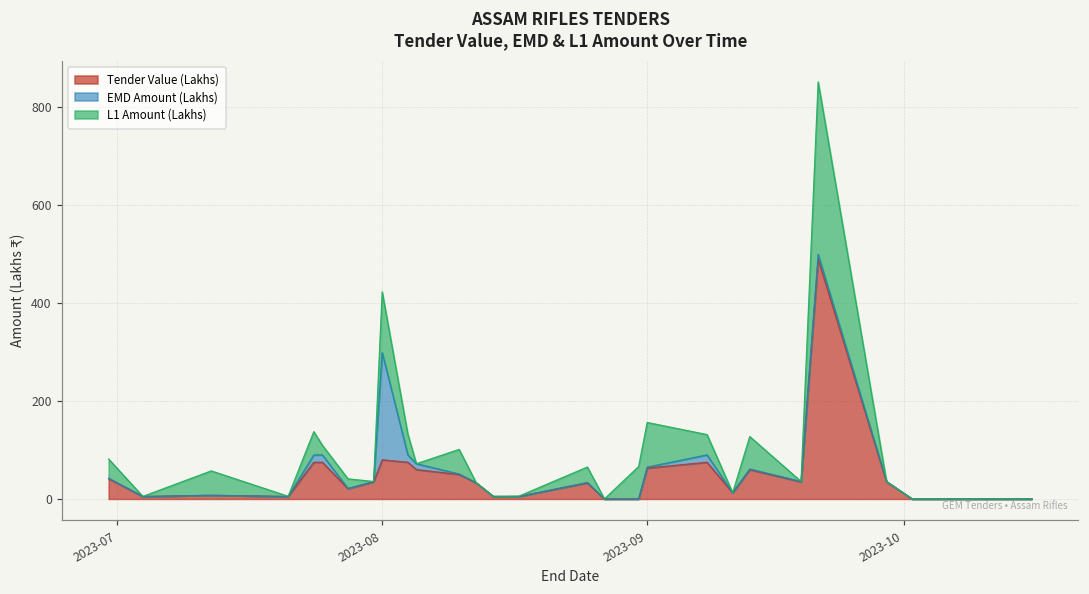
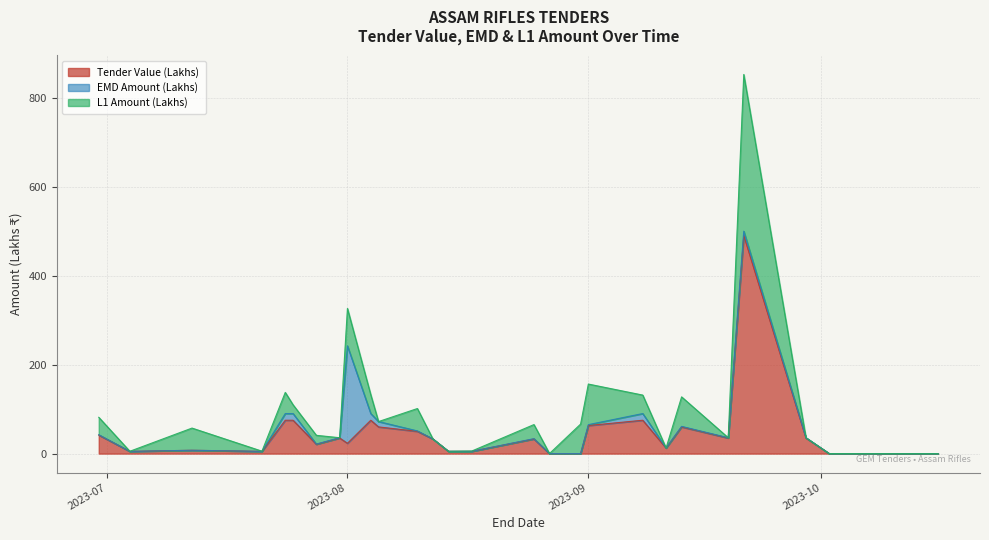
Tender Value (Lakhs), 2023-08: 80 -> 20
L1 Amount (Lakhs), 2023-08: 120 -> 80
